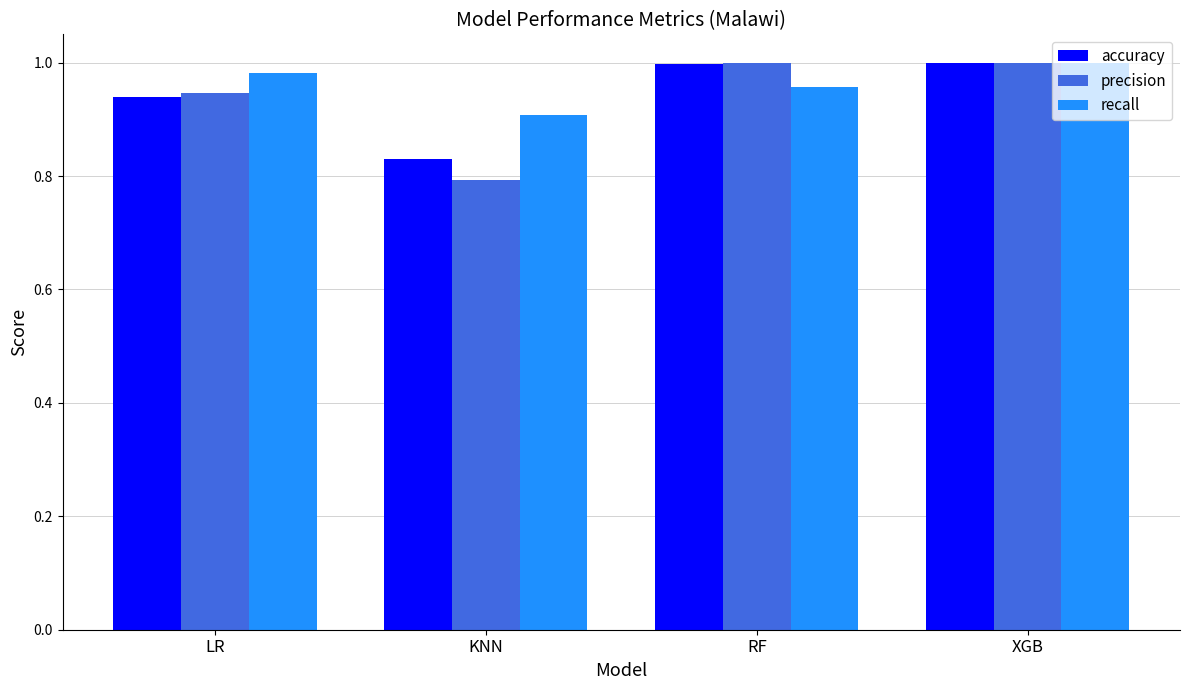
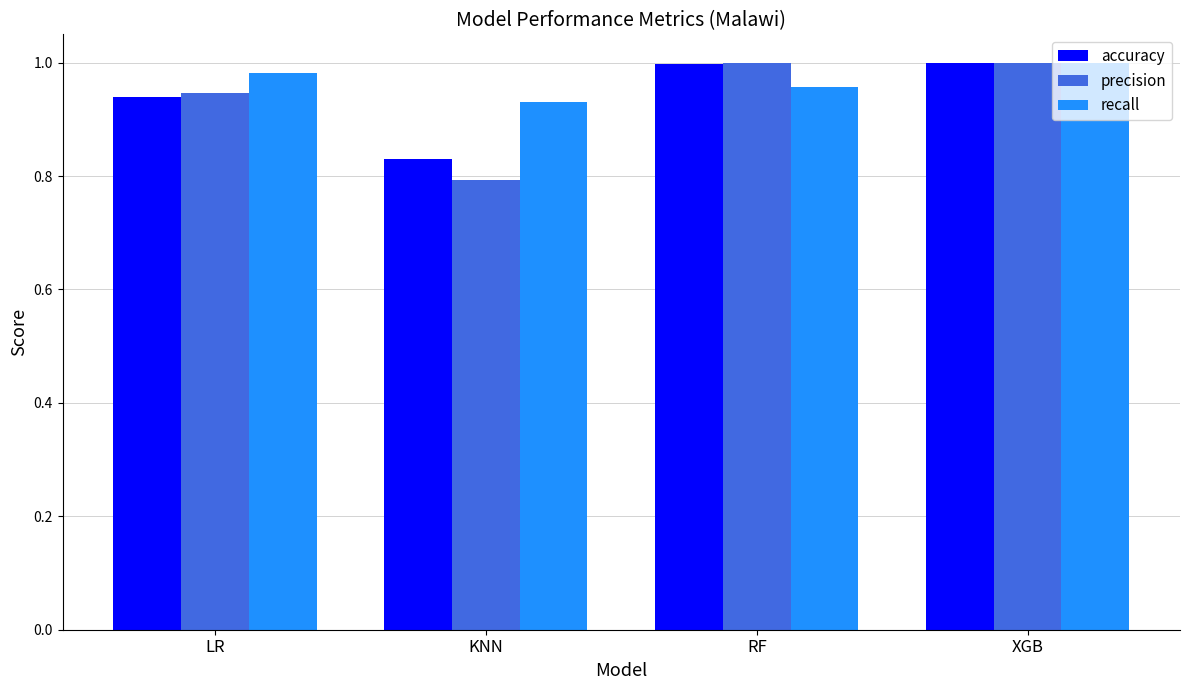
recall, KNN: 0.91 -> 0.93
